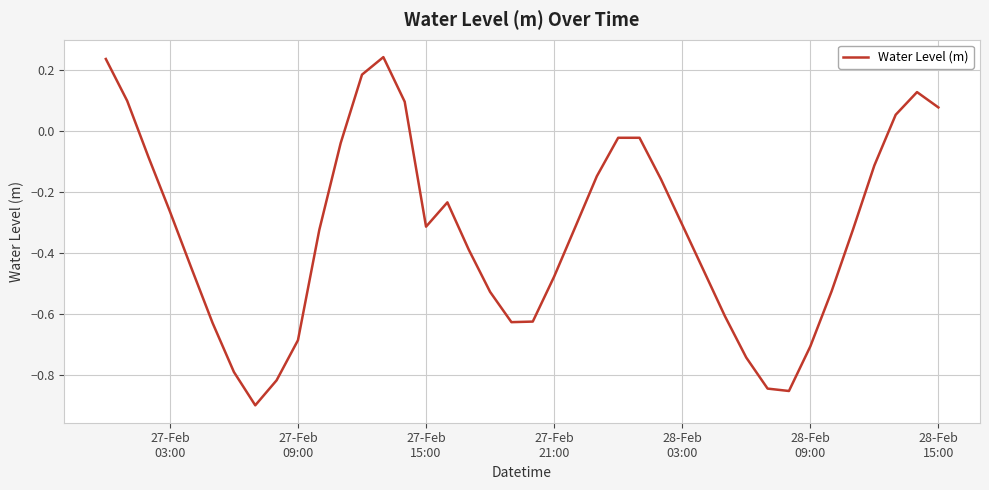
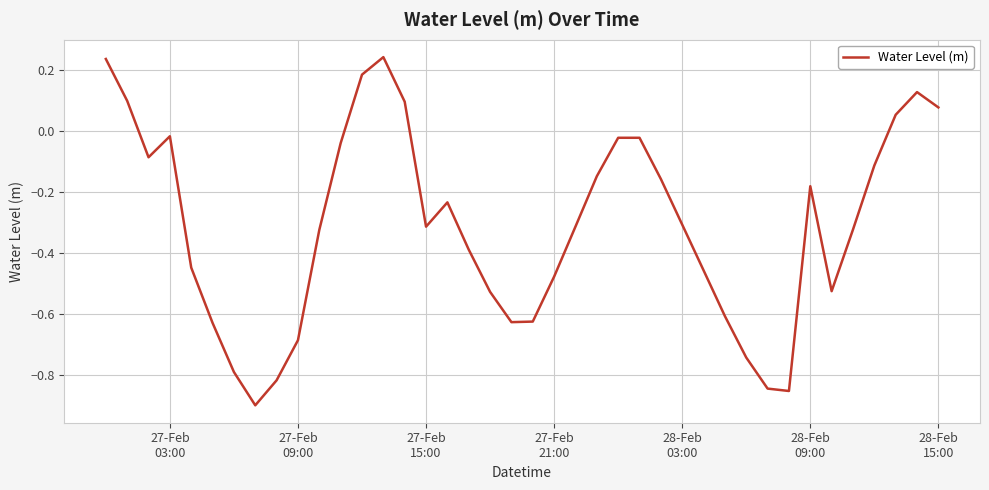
27-Feb 03:00: -0.26 -> -0.02
28-Feb 09:00: -0.71 -> -0.18
